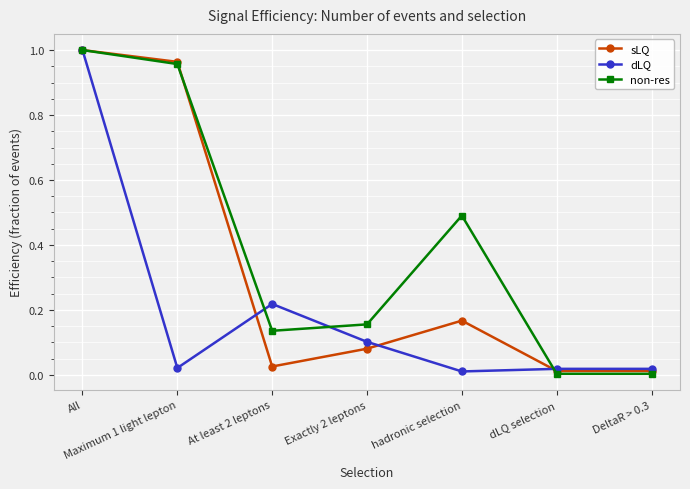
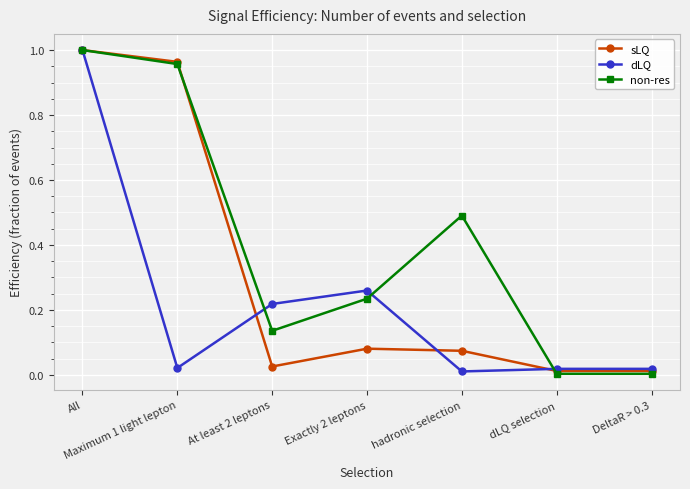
dLQ, Exactly 2 leptons: 0.10 -> 0.26
non-res, Exactly 2 leptons: 0.16 -> 0.23
sLQ, hadronic selection: 0.17 -> 0.07
